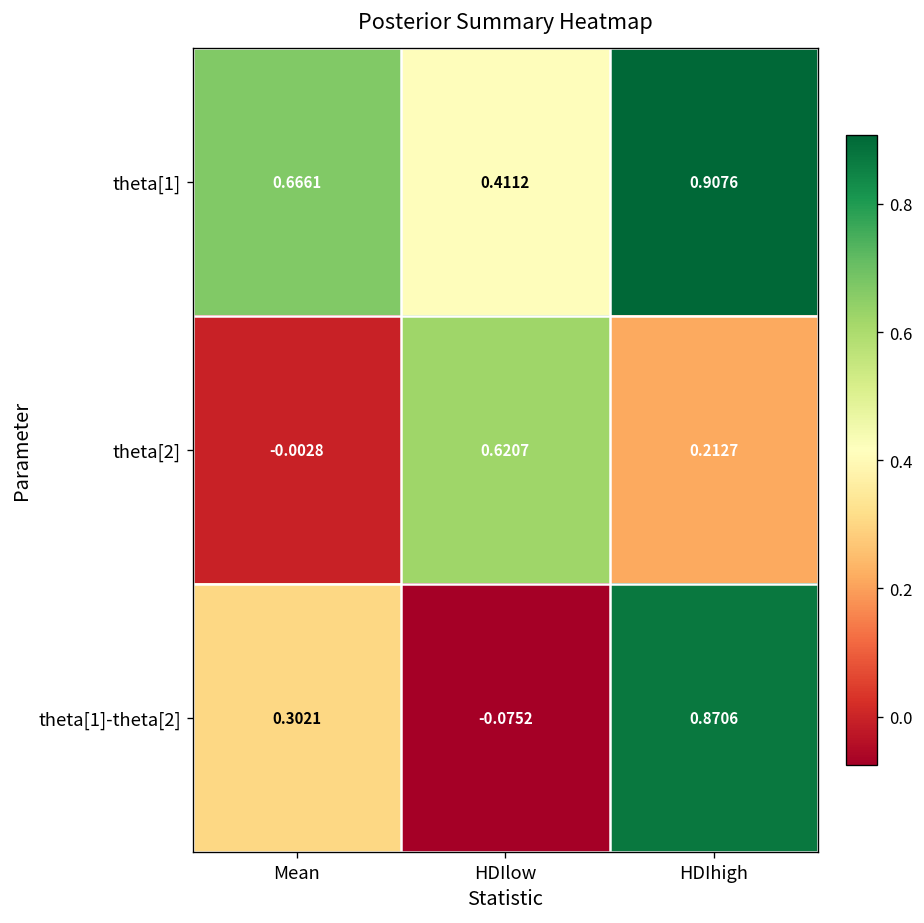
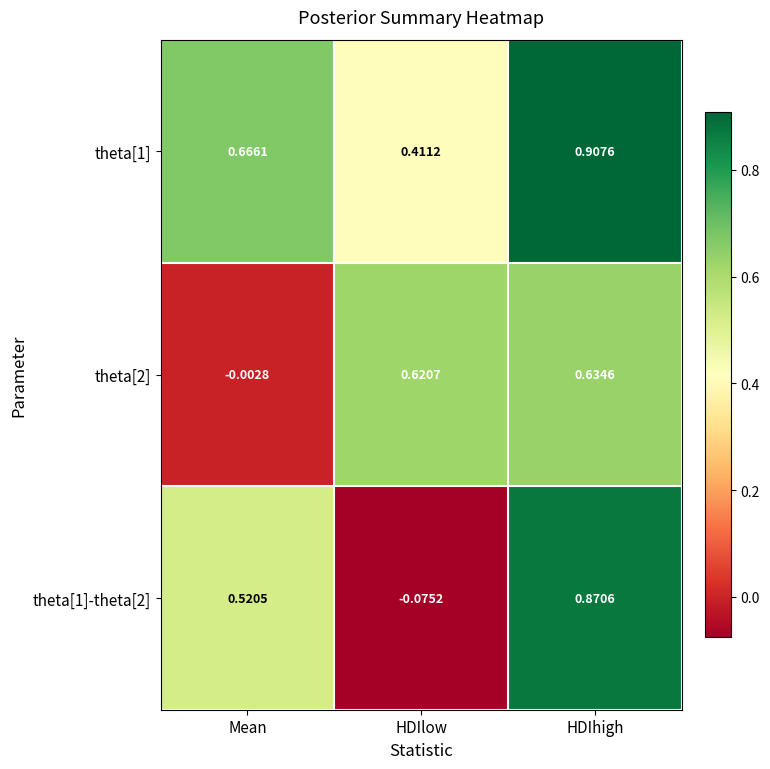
theta[2], HDIhigh: 0.2127 -> 0.6346
theta[1]-theta[2], Mean: 0.3021 -> 0.5205
